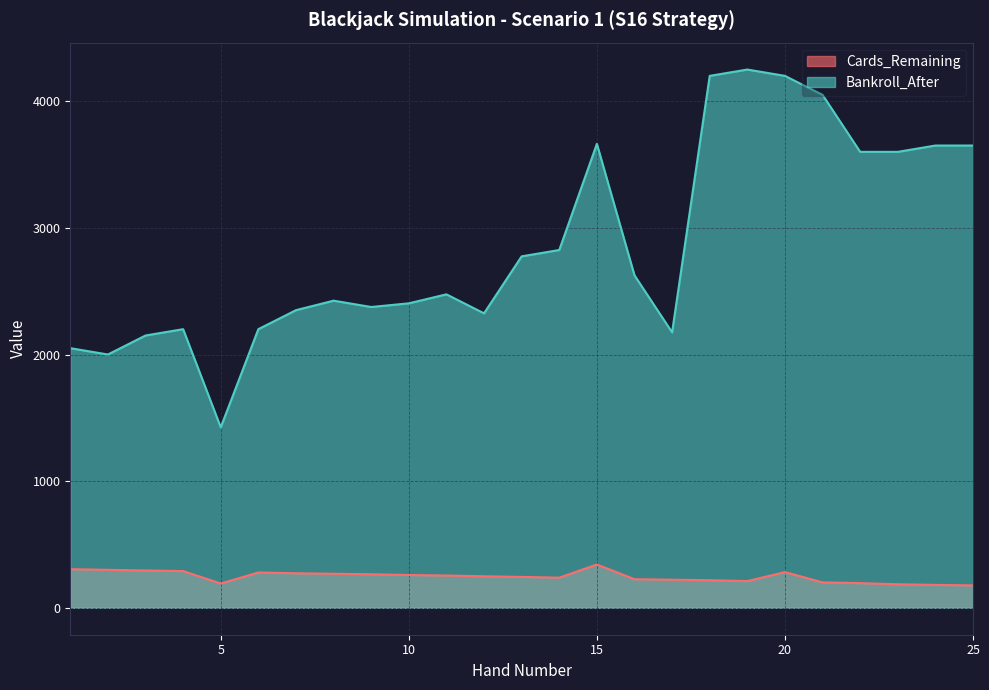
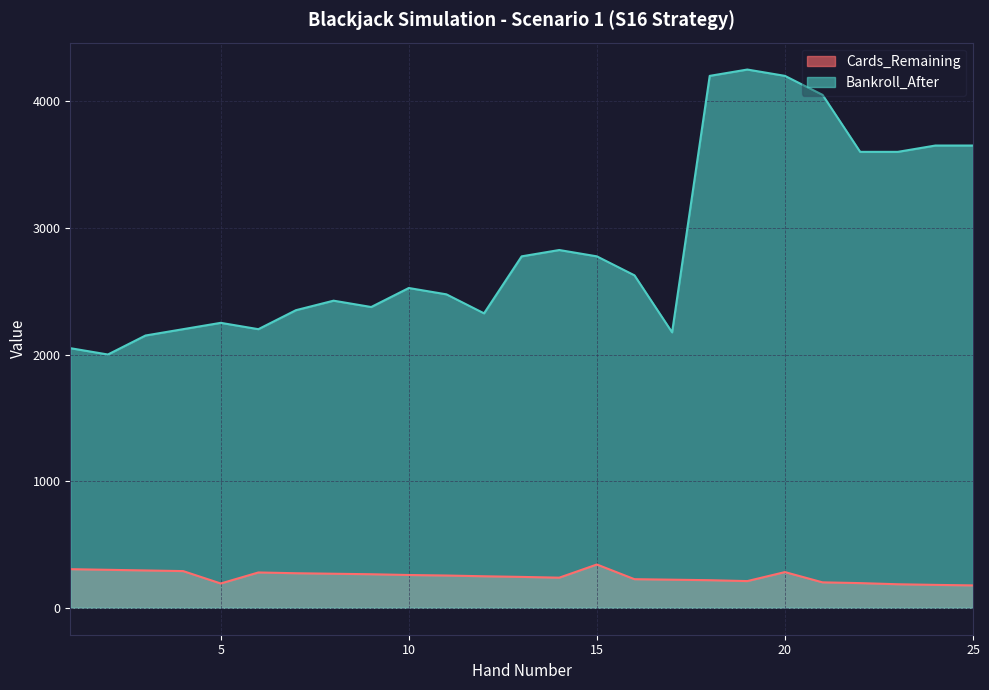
Bankroll_After, 5: 1430 -> 2250
Bankroll_After, 10: 2400 -> 2530
Bankroll_After, 15: 3660 -> 2780
